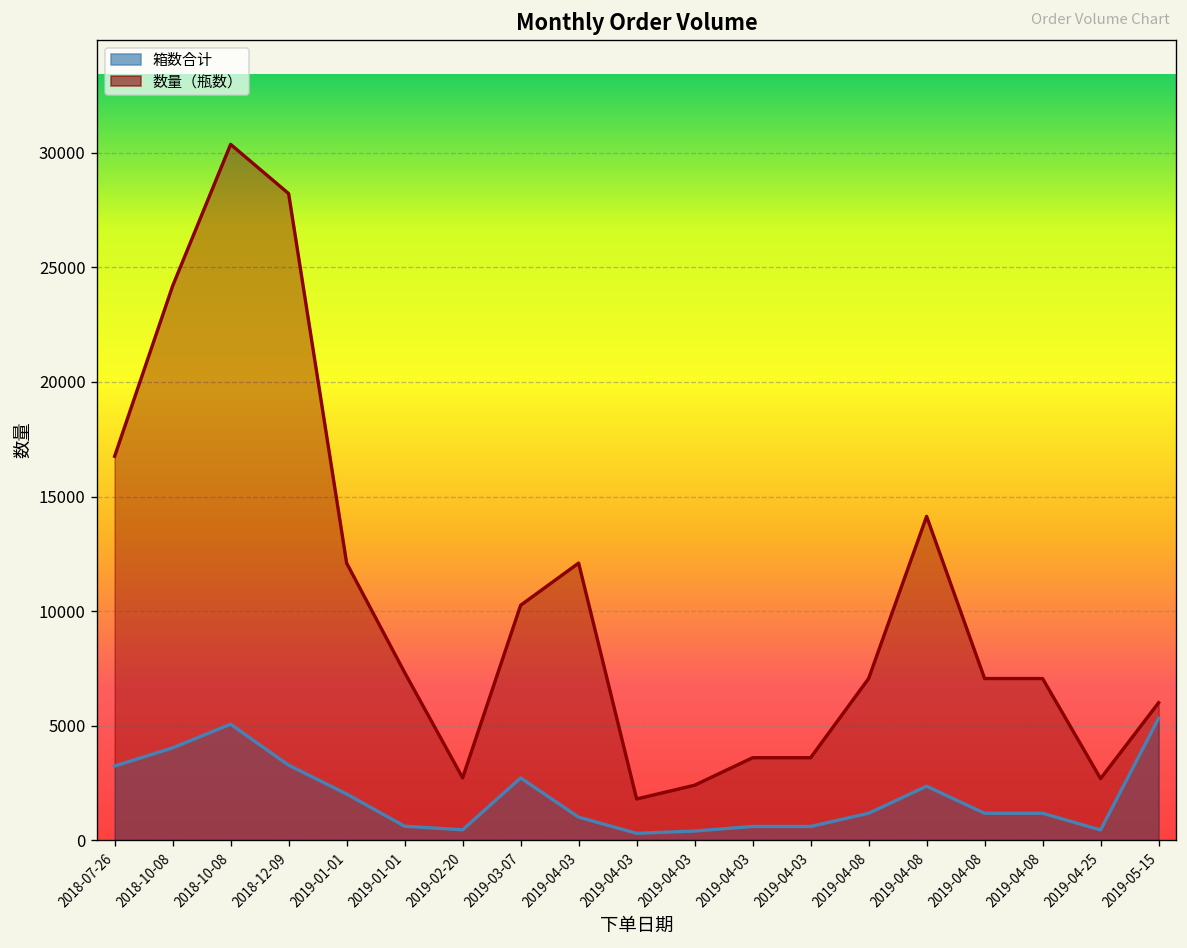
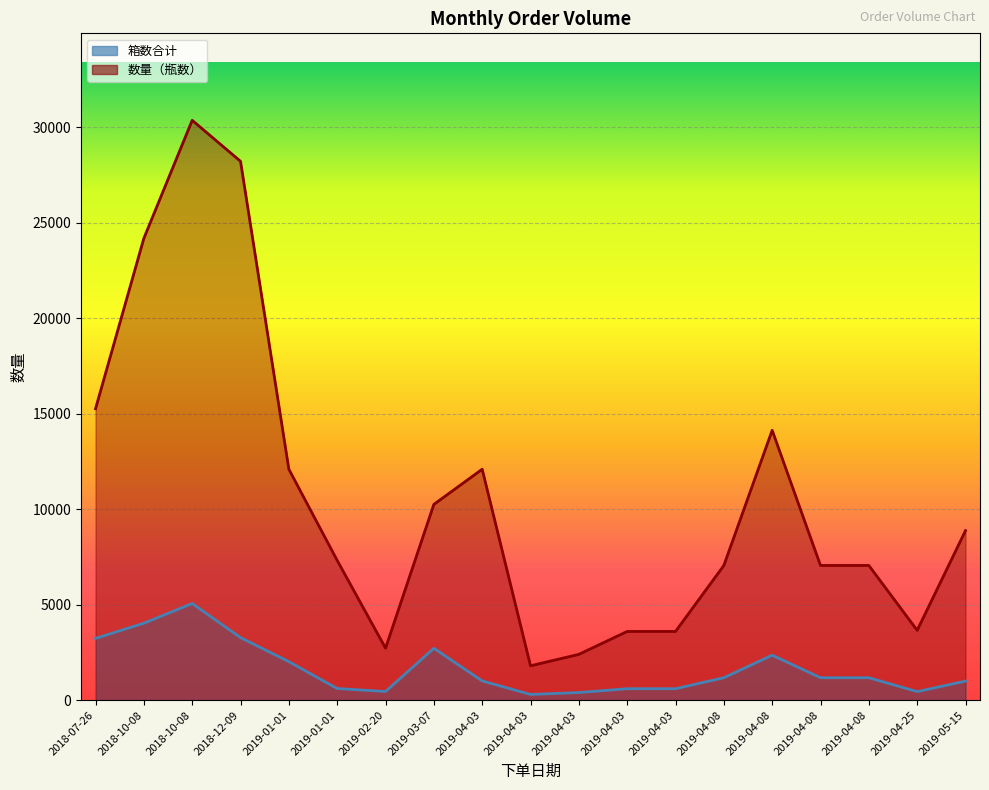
数量（瓶数）, 2018-07-26: 16800 -> 15300
数量（瓶数）, 2019-04-25: 2700 -> 3700
箱数合计, 2019-05-15: 5300 -> 1000
数量（瓶数）, 2019-05-15: 6000 -> 8900
